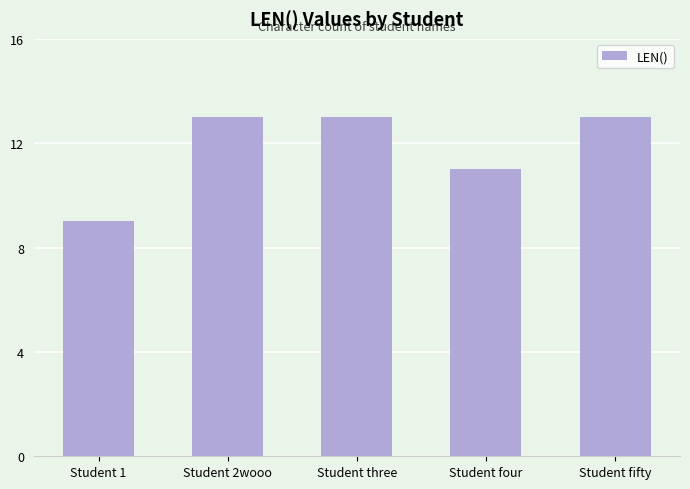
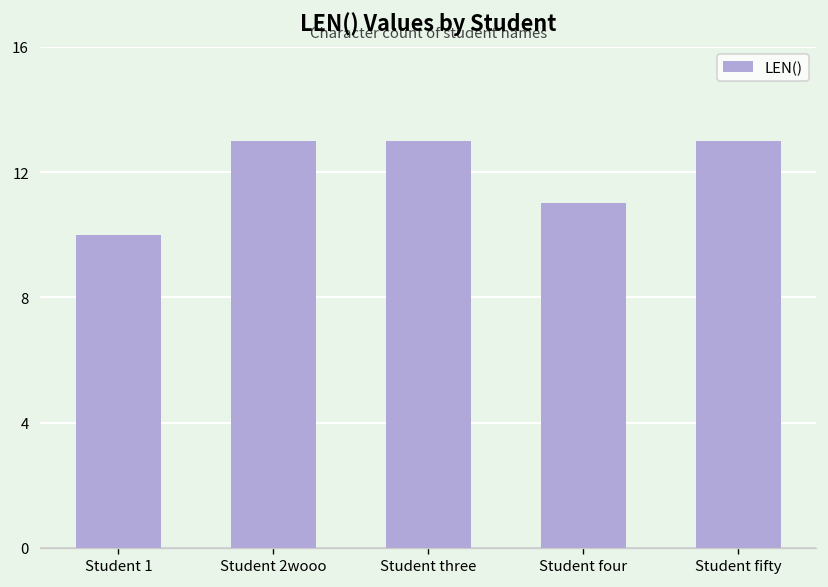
Student 1: 9 -> 10
